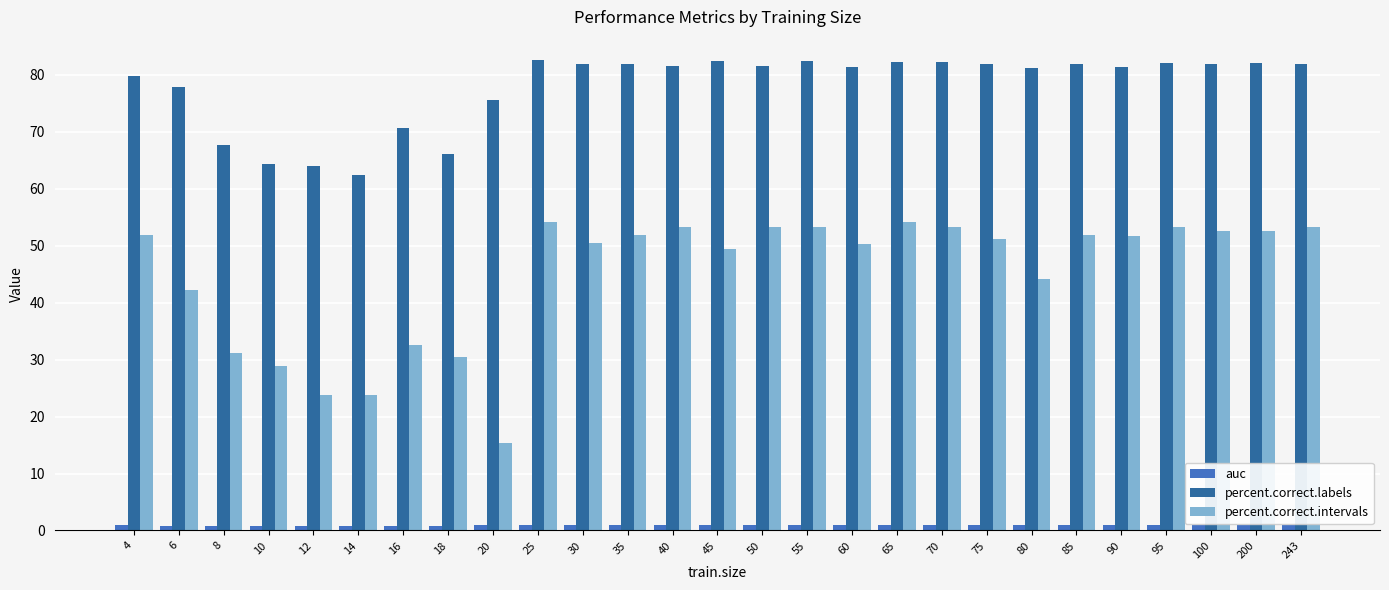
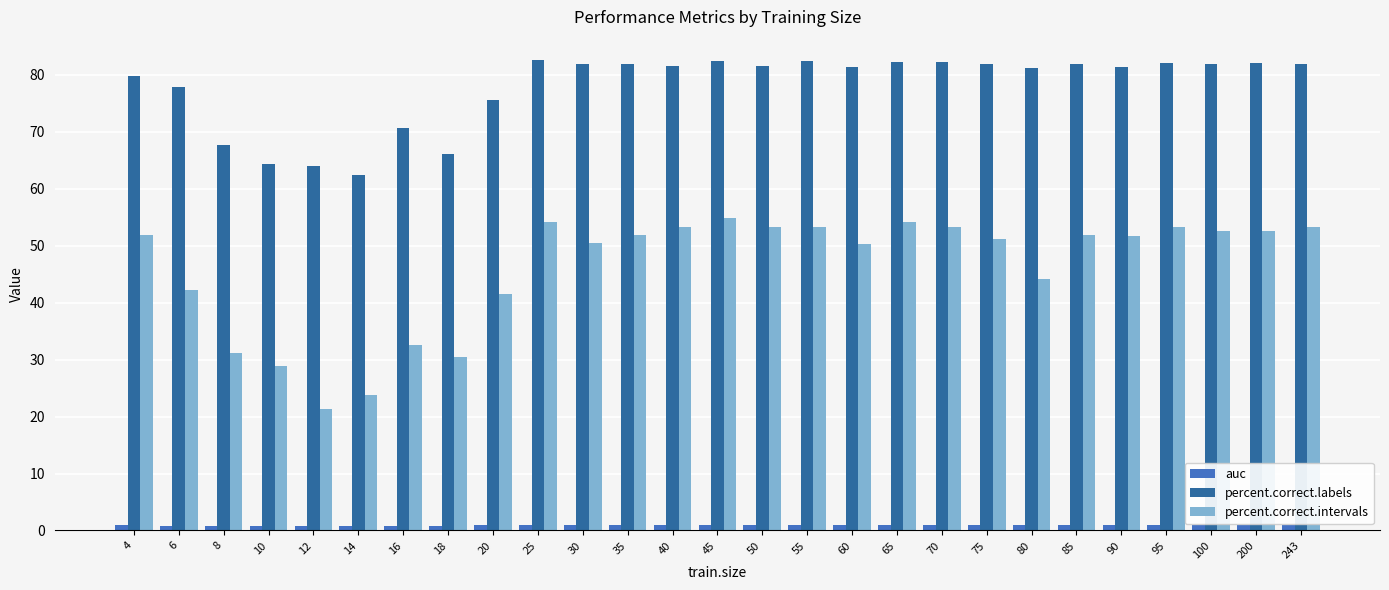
percent.correct.intervals, 12: 24 -> 21
percent.correct.intervals, 20: 15 -> 41
percent.correct.intervals, 45: 49 -> 55
